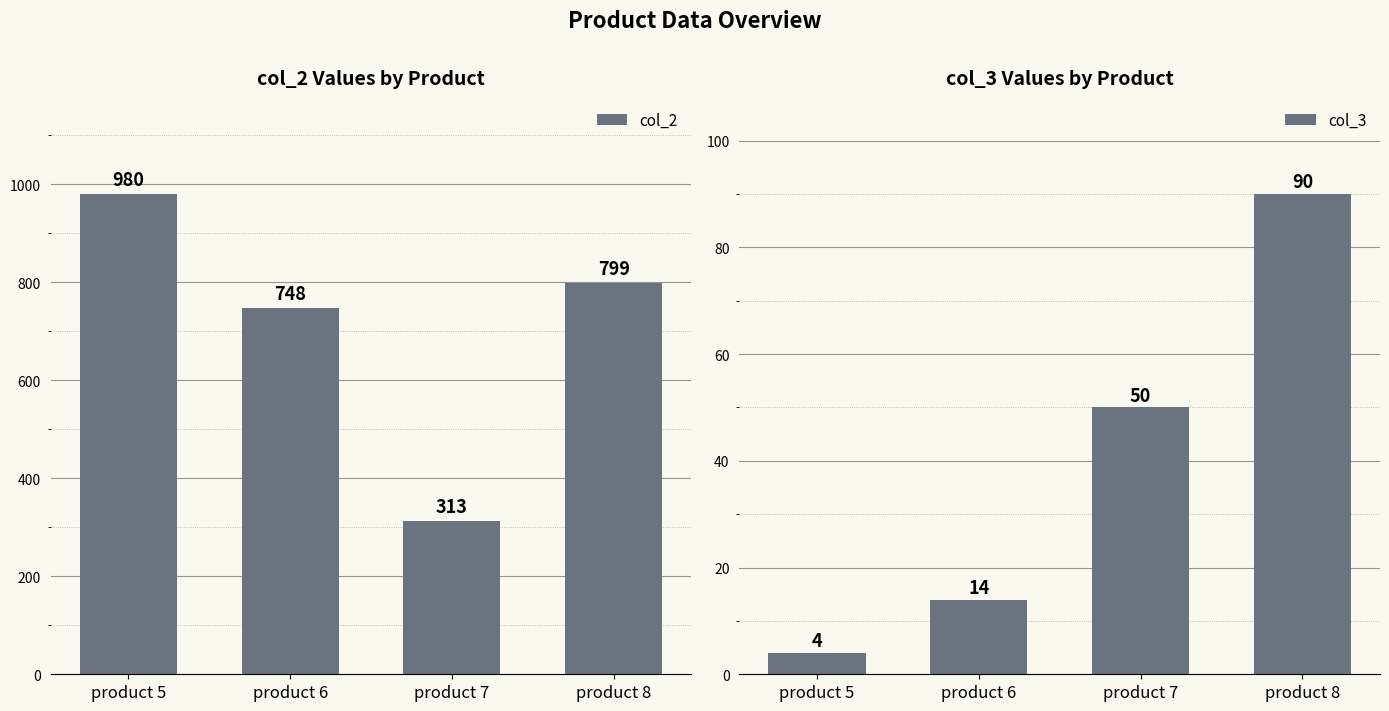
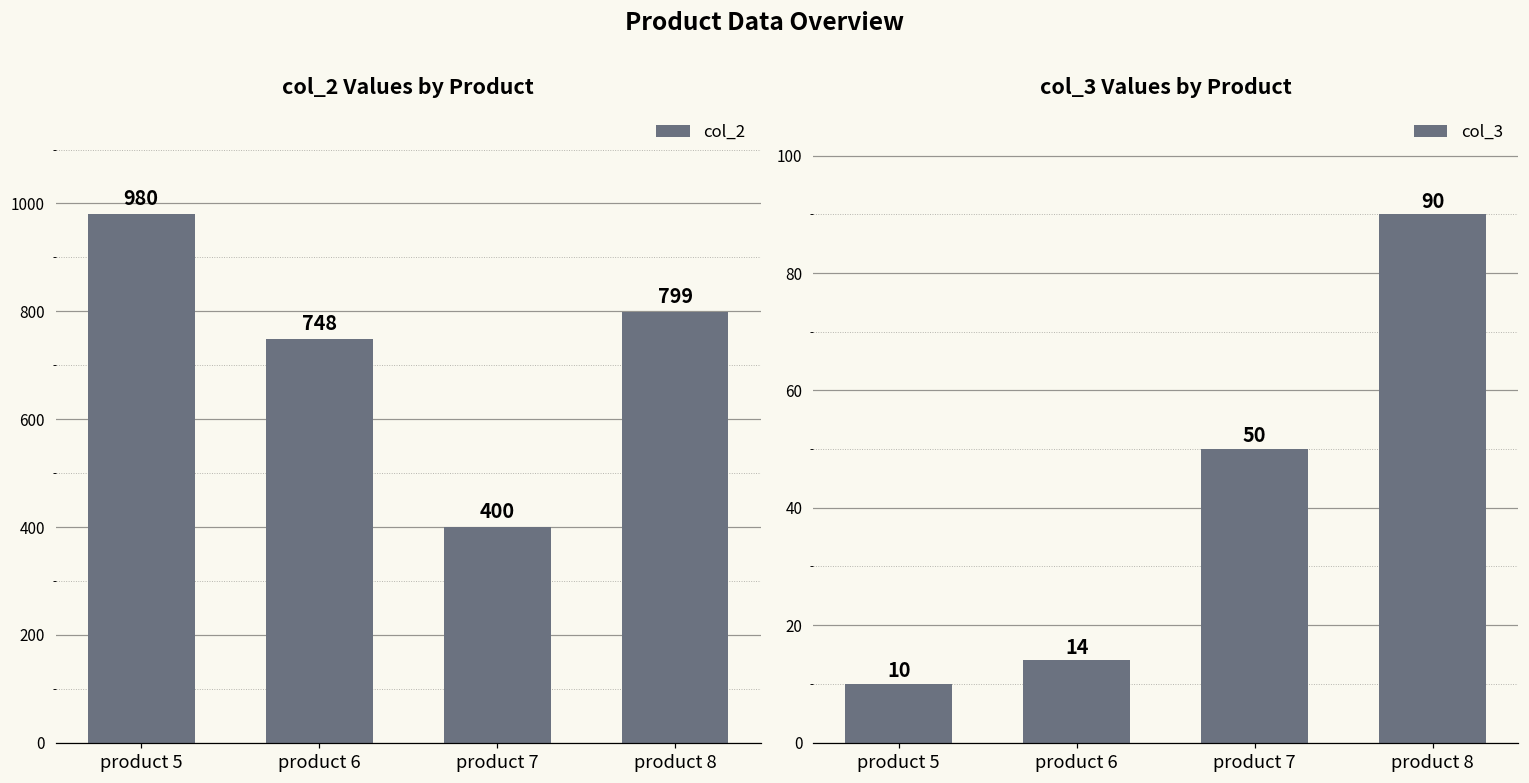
col_2 Values by Product, product 7: 313 -> 400
col_3 Values by Product, product 5: 4 -> 10
